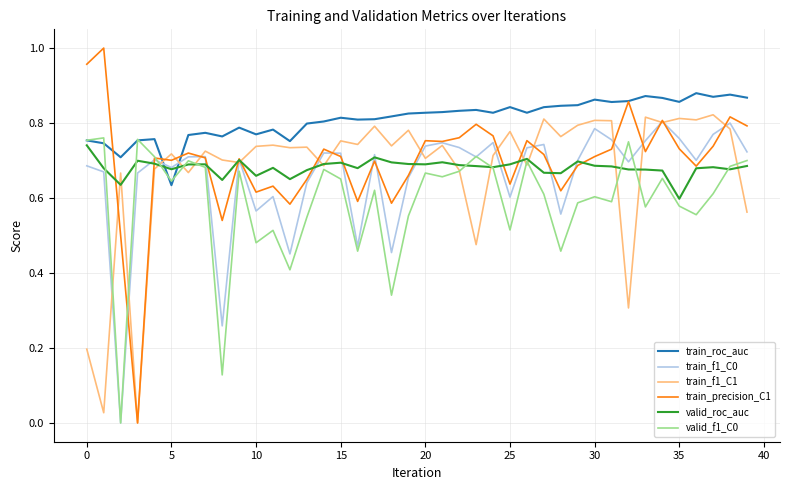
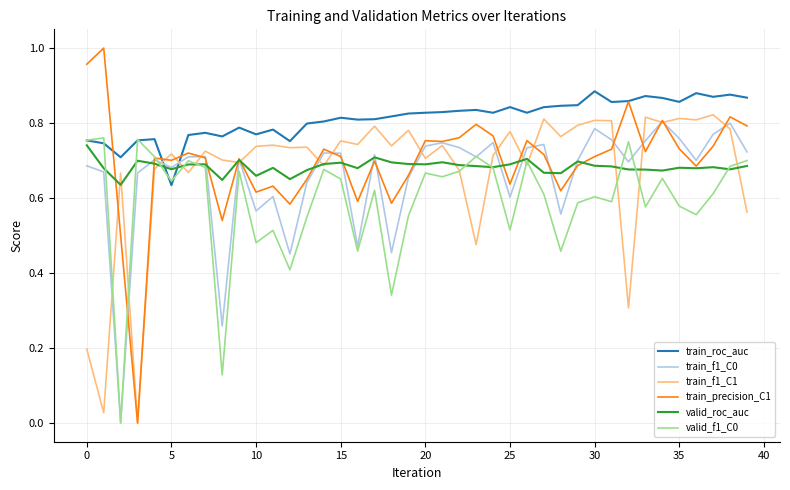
train_roc_auc, 30: 0.86 -> 0.88
valid_roc_auc, 35: 0.60 -> 0.68
